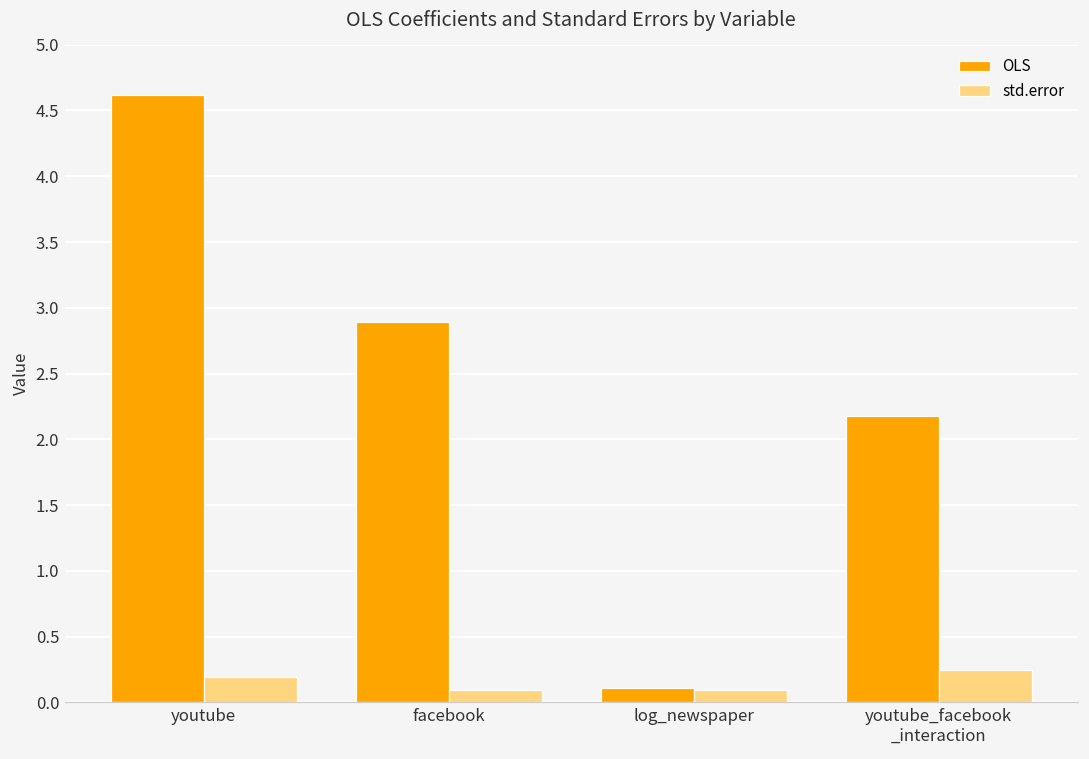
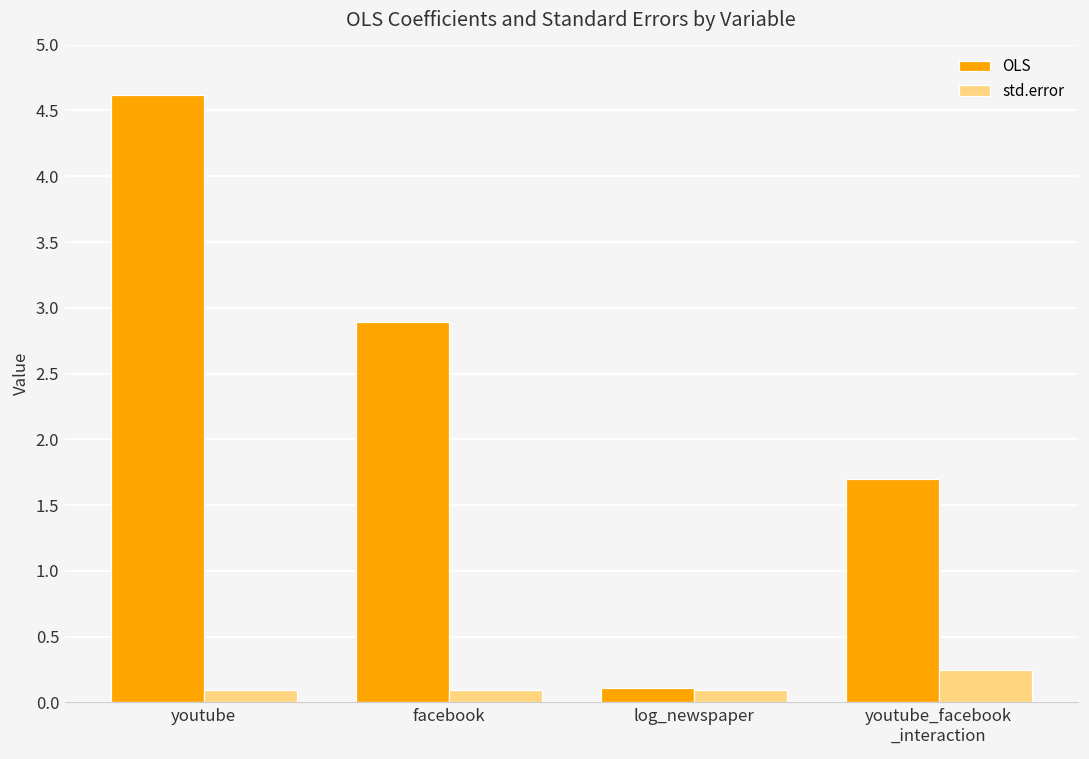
std.error, youtube: 0.19 -> 0.09
OLS, youtube_facebook _interaction: 2.17 -> 1.70
